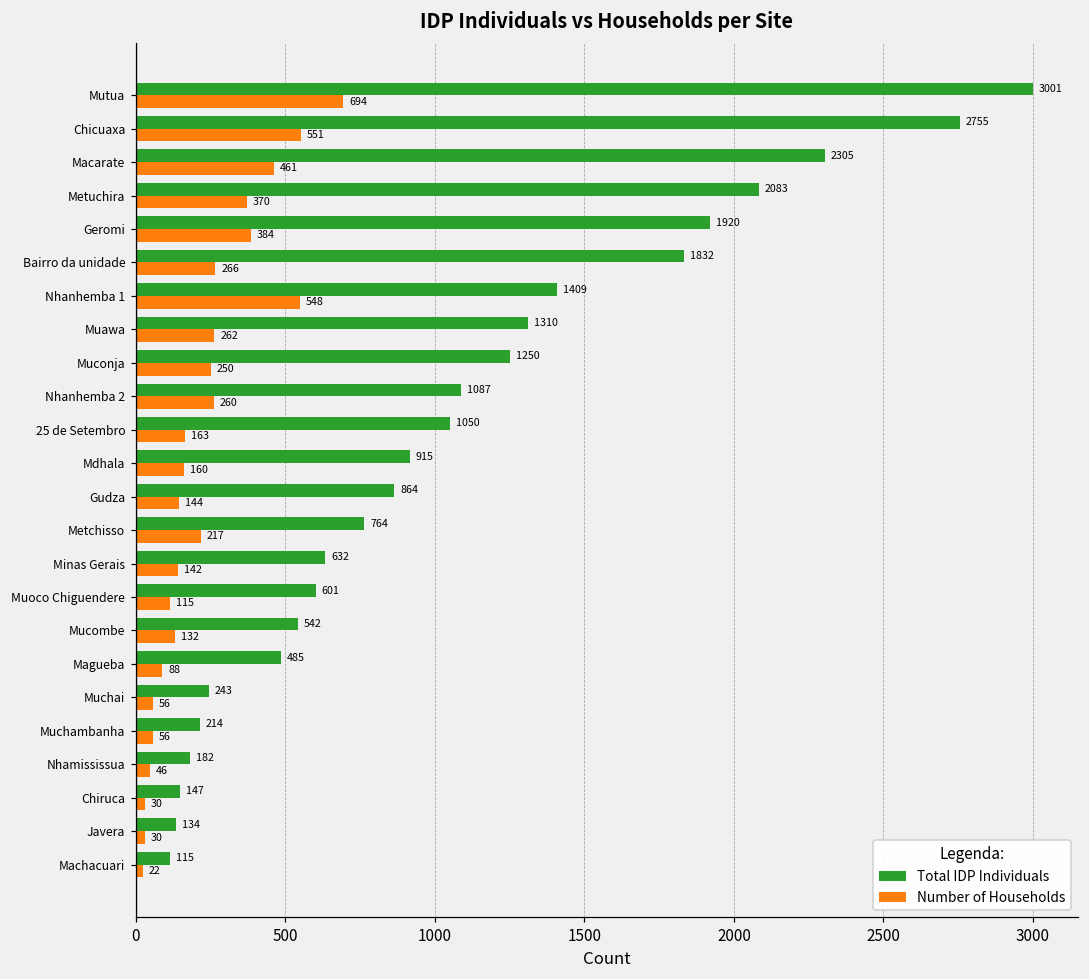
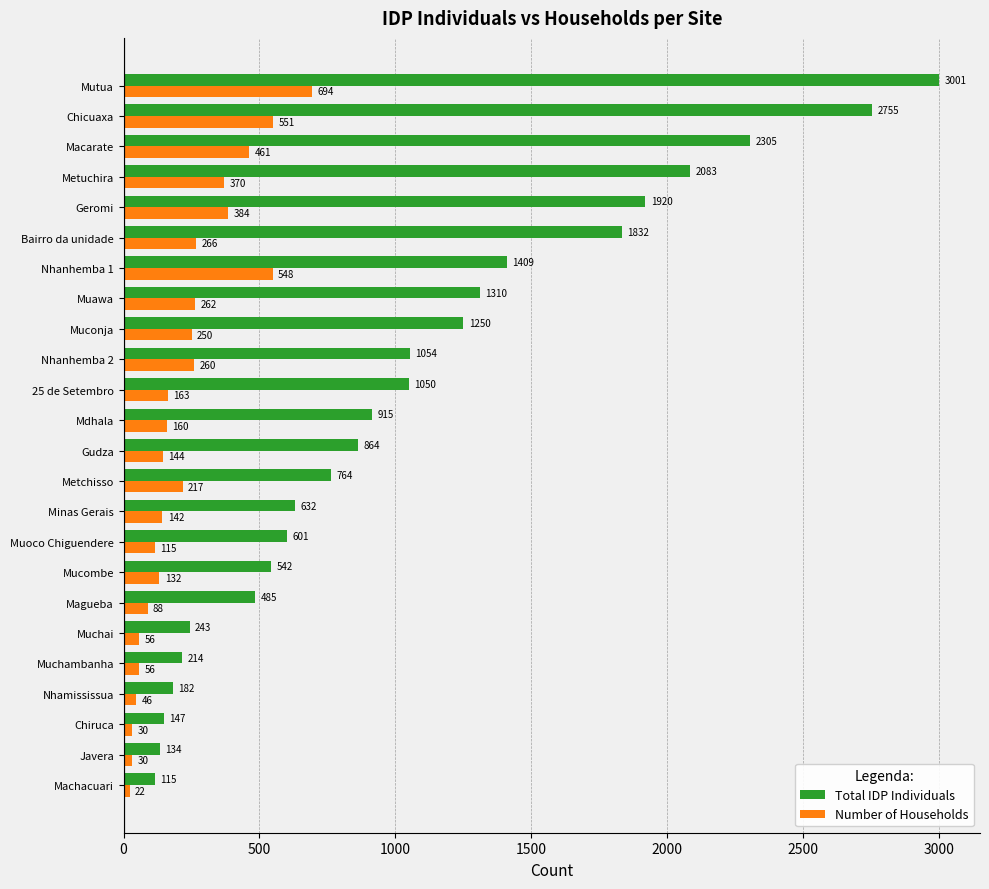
Total IDP Individuals, Nhanhemba 2: 1087 -> 1054
